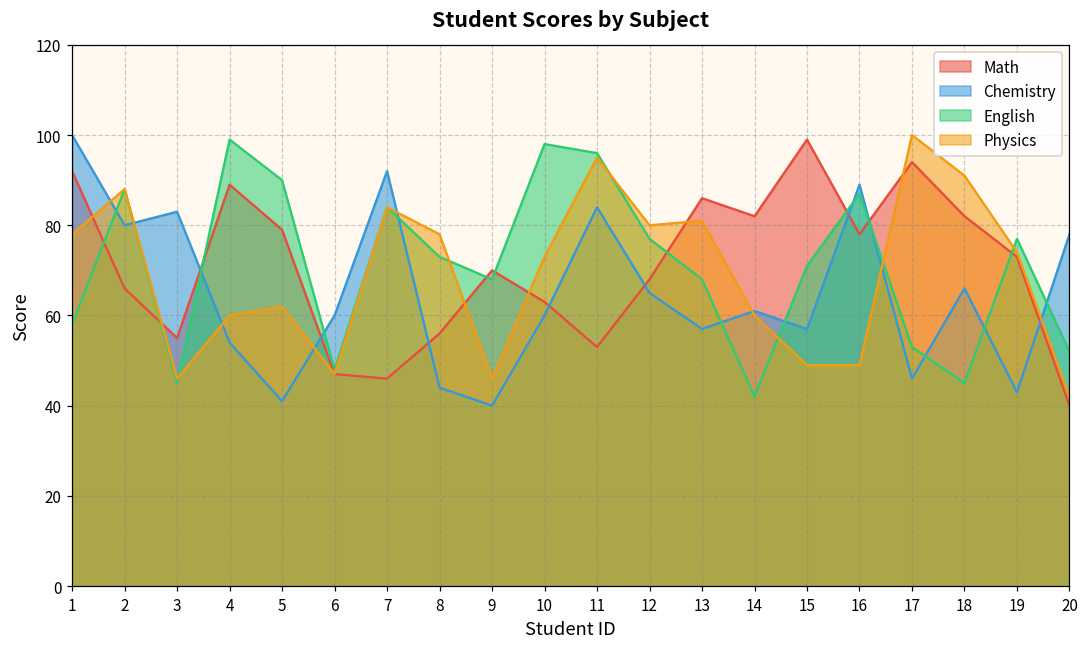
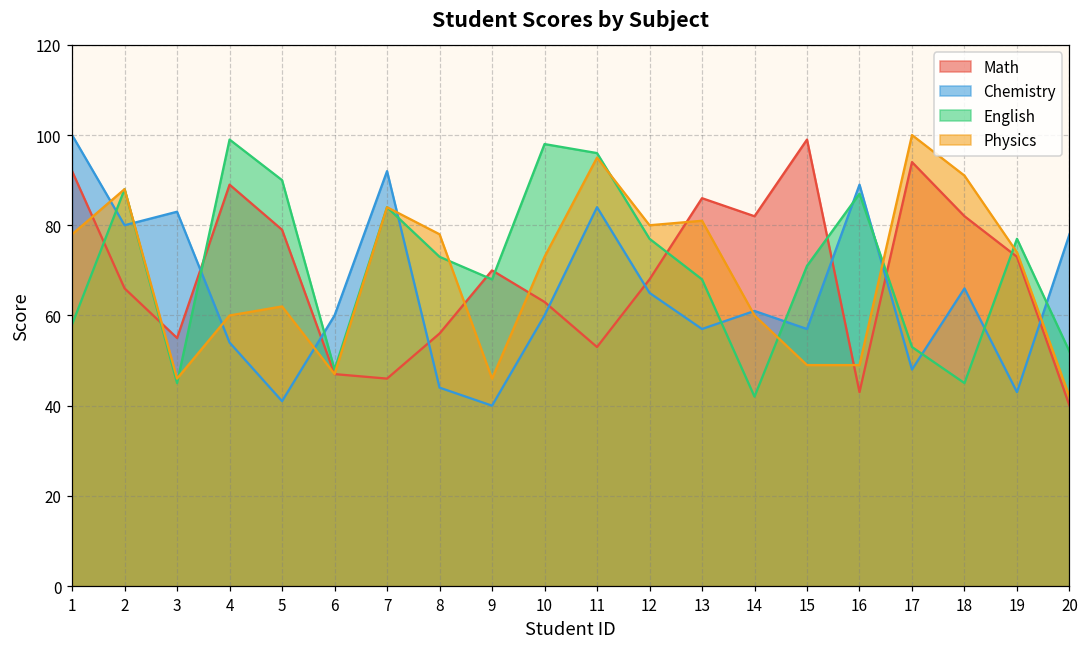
Math, 16: 78 -> 43
Chemistry, 17: 46 -> 48
